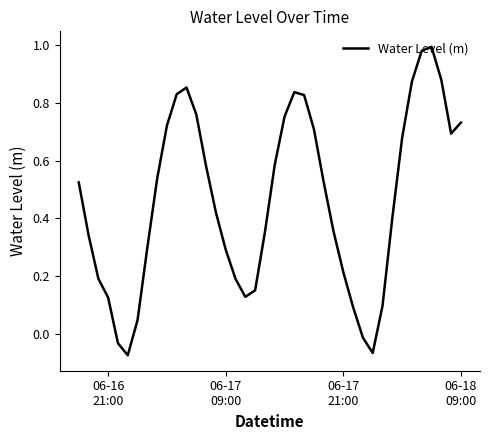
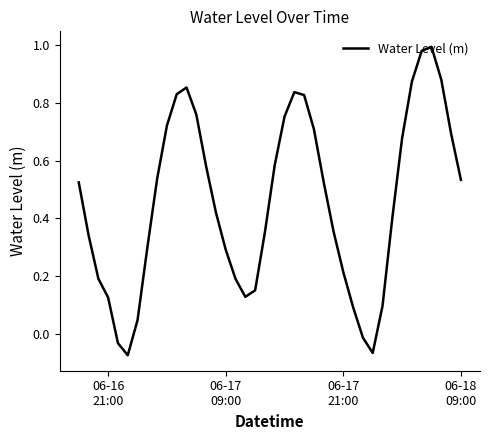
06-18 09:00: 0.73 -> 0.53
